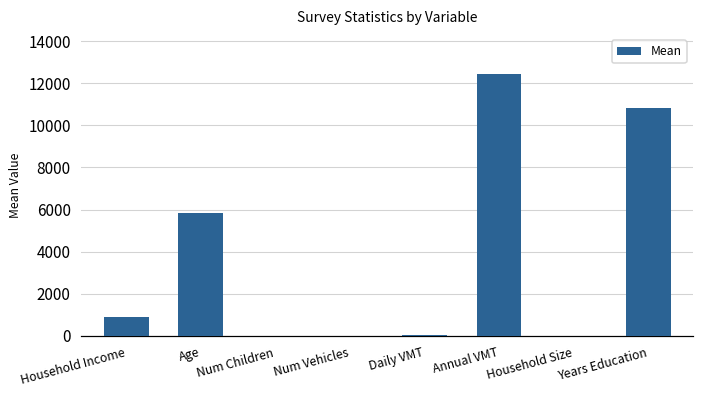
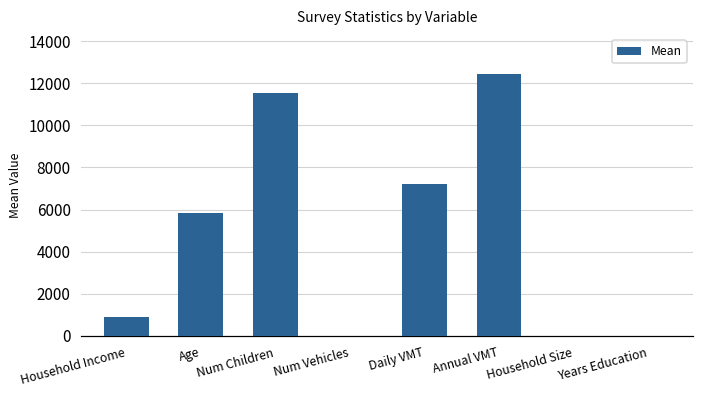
Num Children: 0 -> 11500
Daily VMT: 0 -> 7200
Years Education: 10800 -> 0
